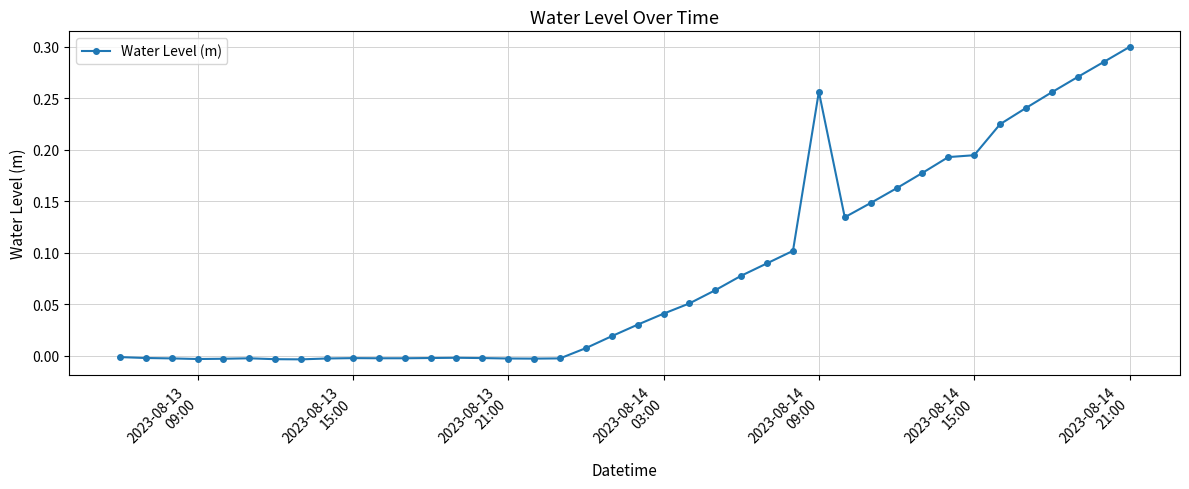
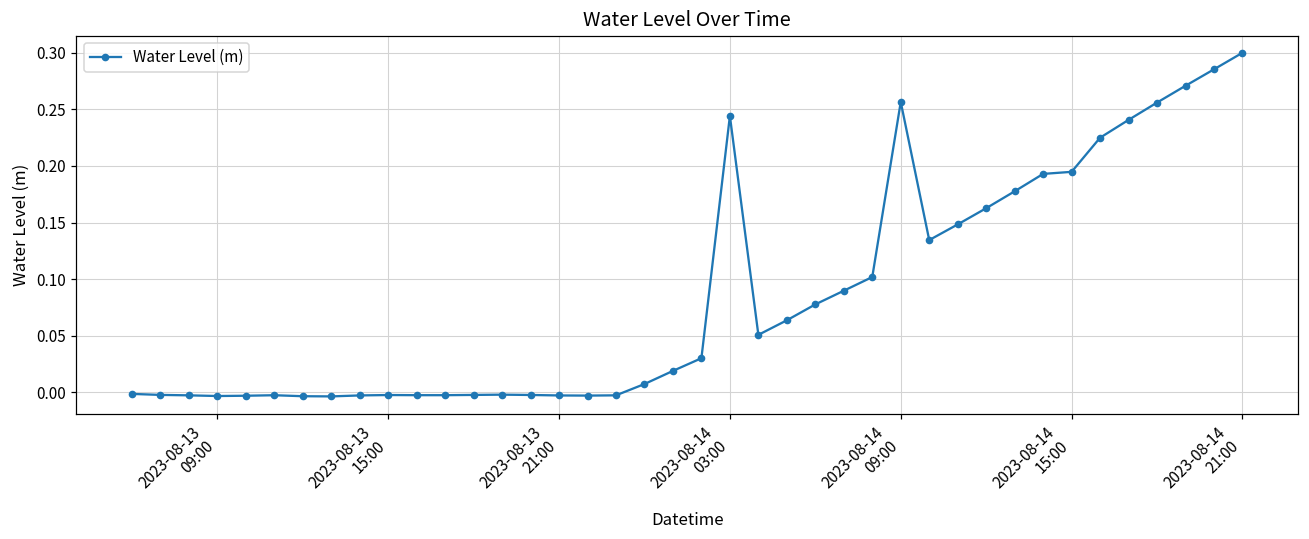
2023-08-14 03:00: 0.041 -> 0.244
